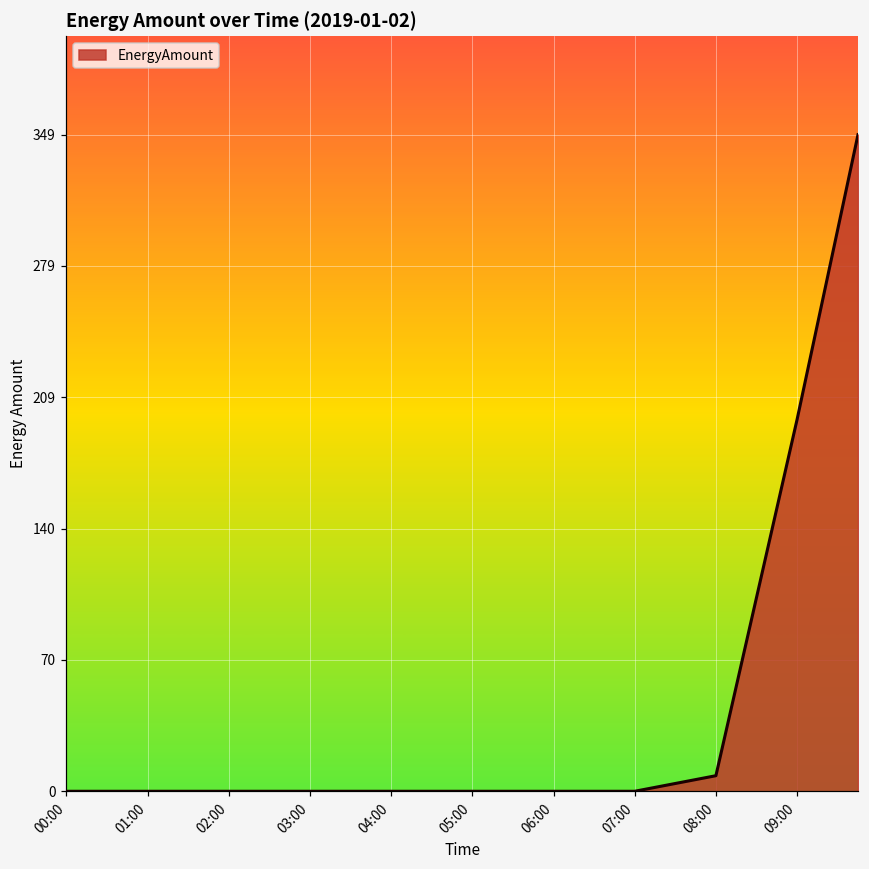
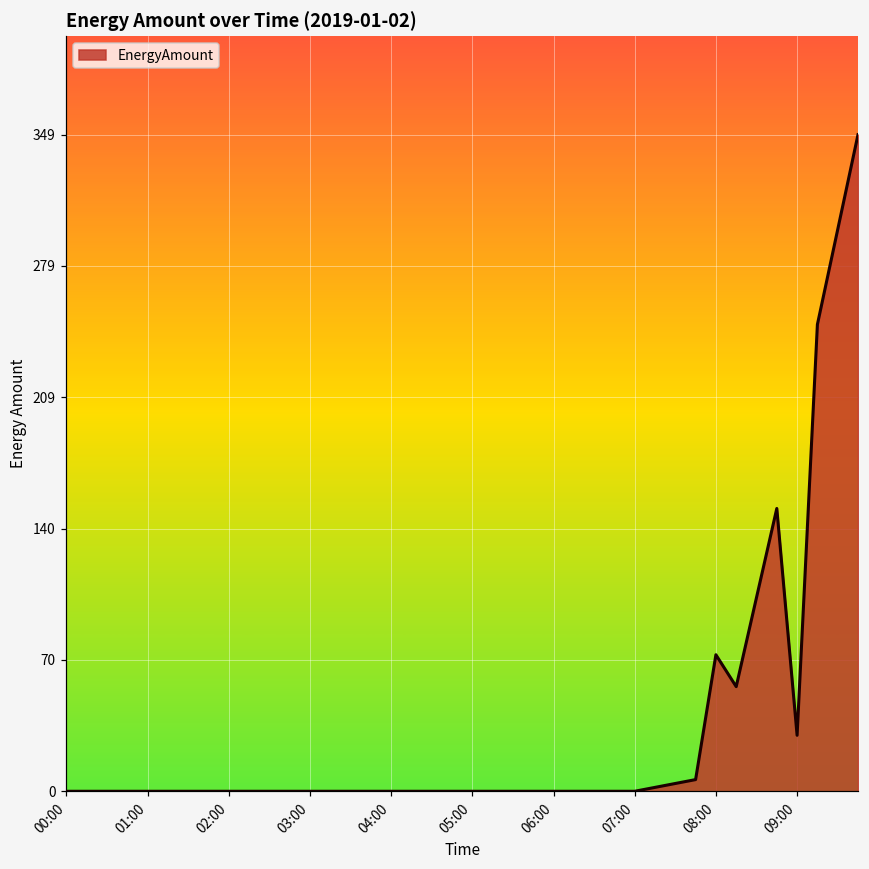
08:00: 8 -> 73
09:00: 198 -> 30
